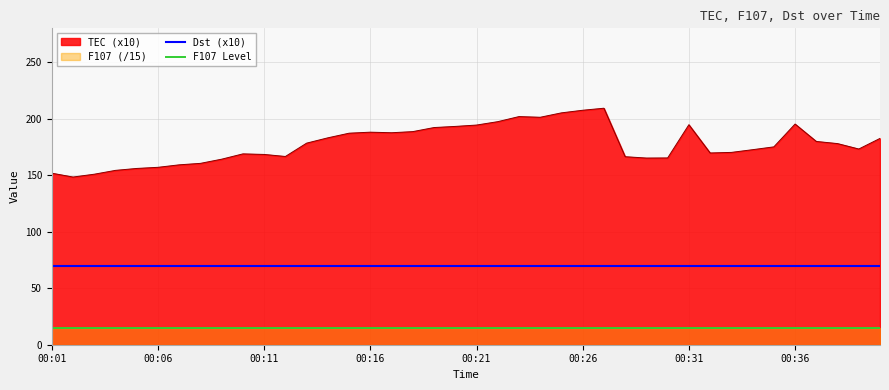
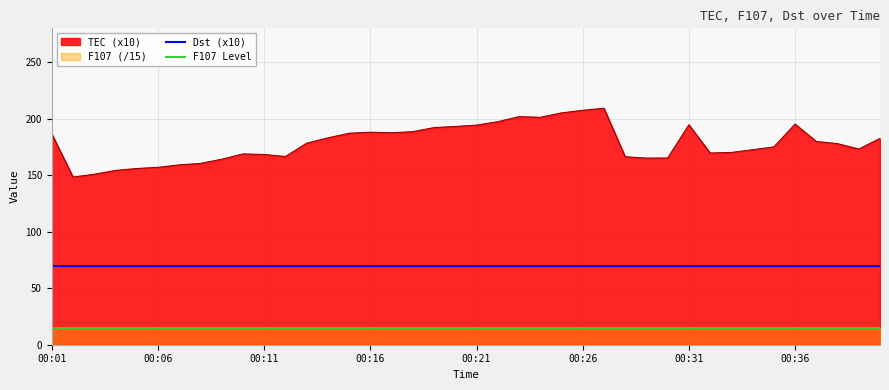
TEC (x10), 00:01: 152 -> 187
